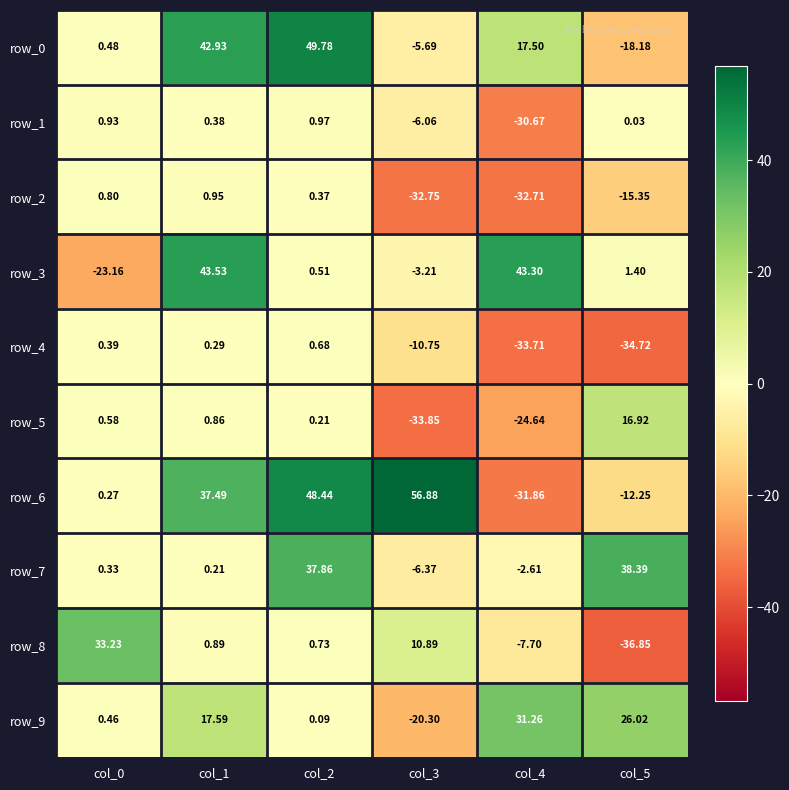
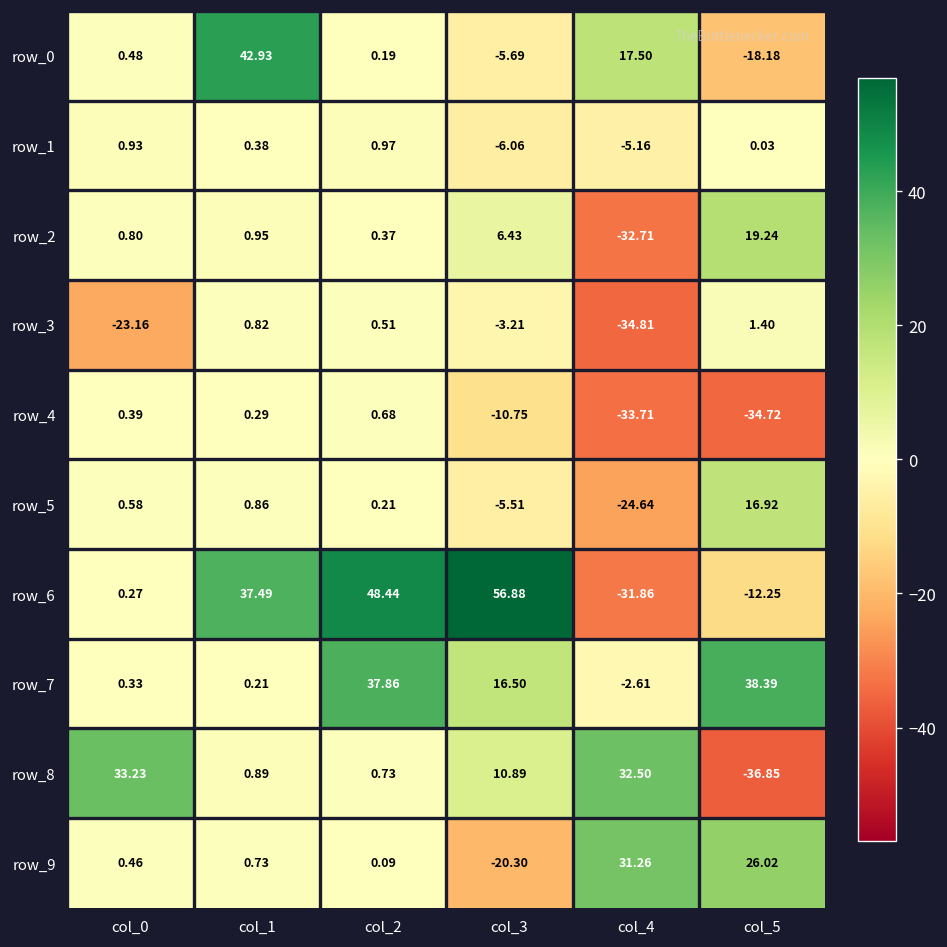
row_0, col_2: 49.78 -> 0.19
row_1, col_4: -30.67 -> -5.16
row_2, col_3: -32.75 -> 6.43
row_2, col_5: -15.35 -> 19.24
row_3, col_1: 43.53 -> 0.82
row_3, col_4: 43.30 -> -34.81
row_5, col_3: -33.85 -> -5.51
row_7, col_3: -6.37 -> 16.50
row_8, col_4: -7.70 -> 32.50
row_9, col_1: 17.59 -> 0.73
